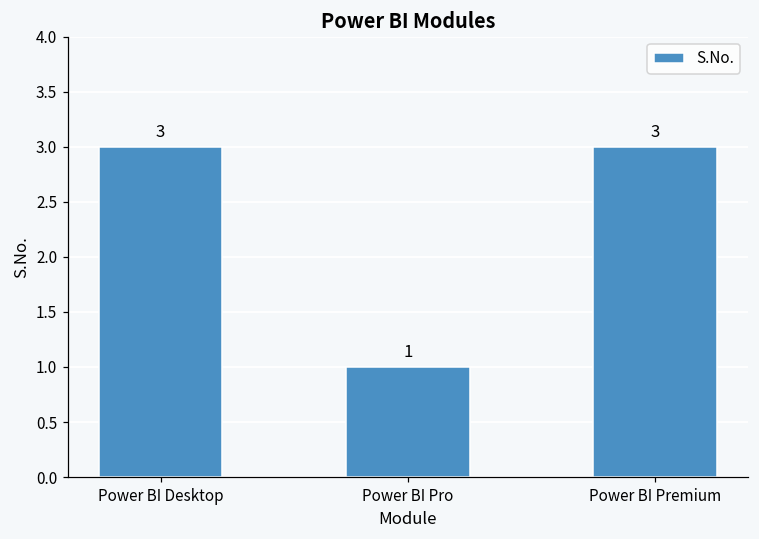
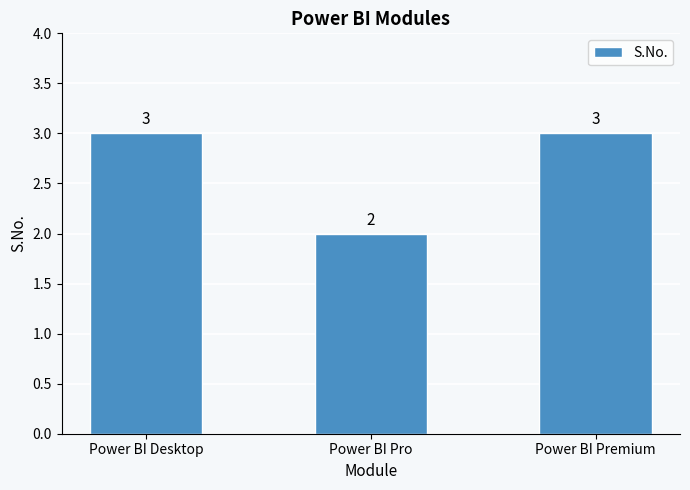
Power BI Pro: 1 -> 2
